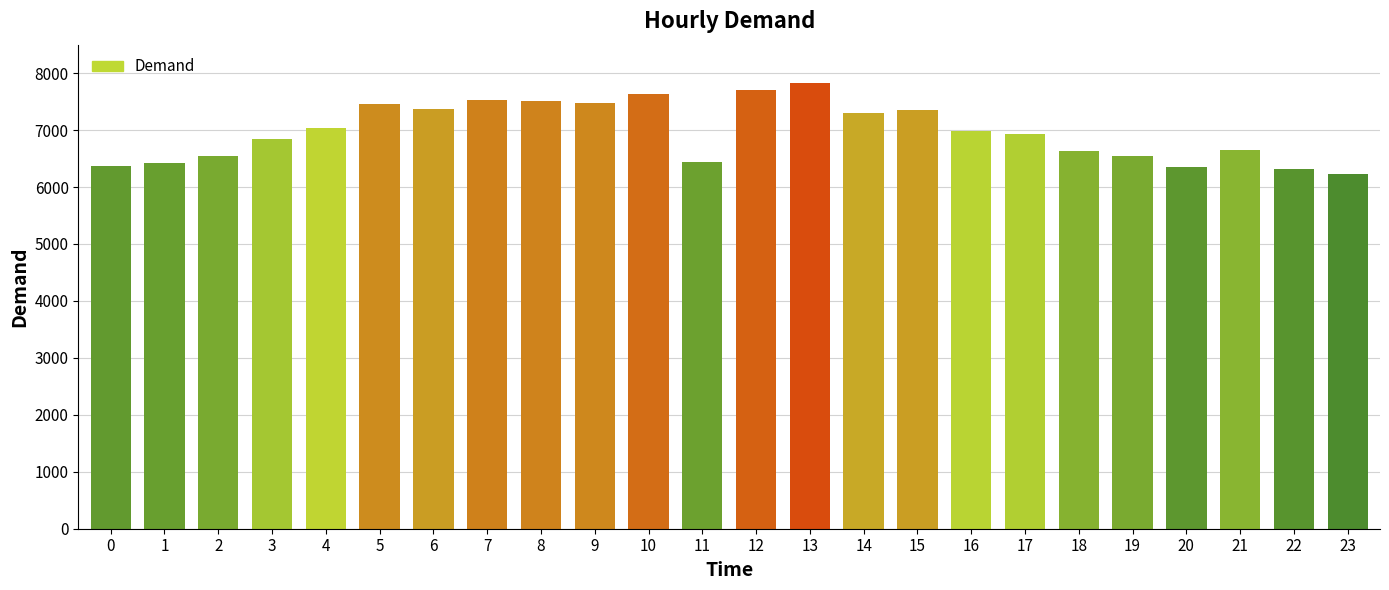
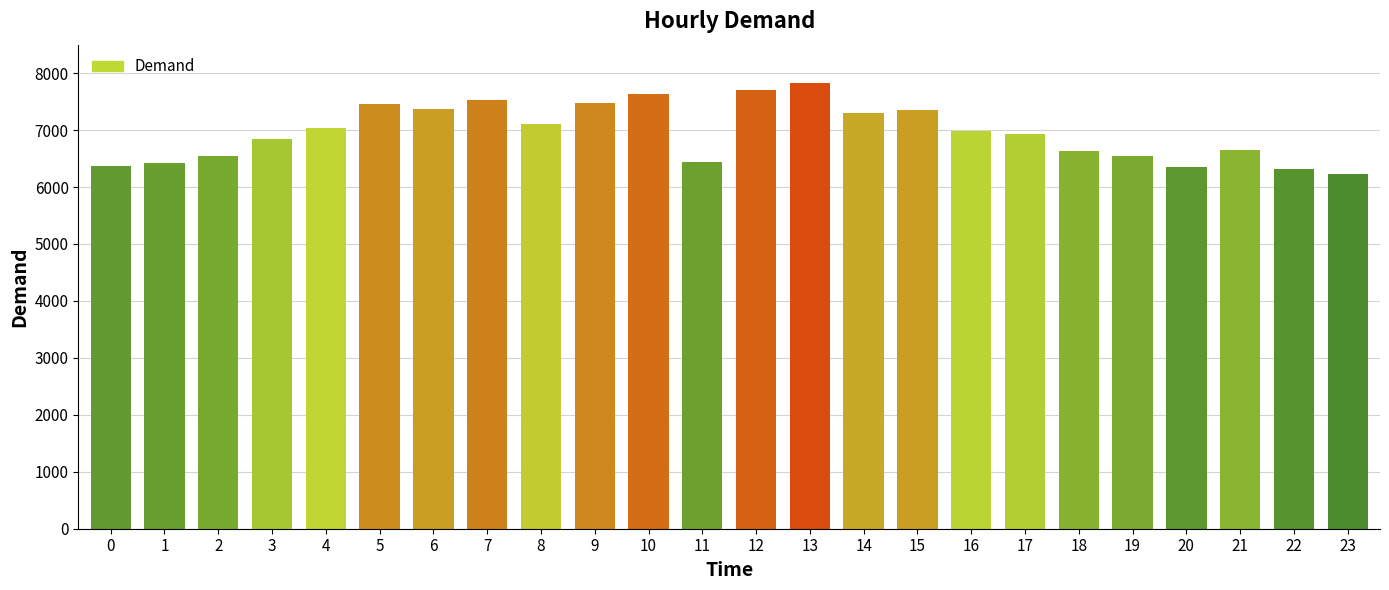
8: 7500 -> 7100
